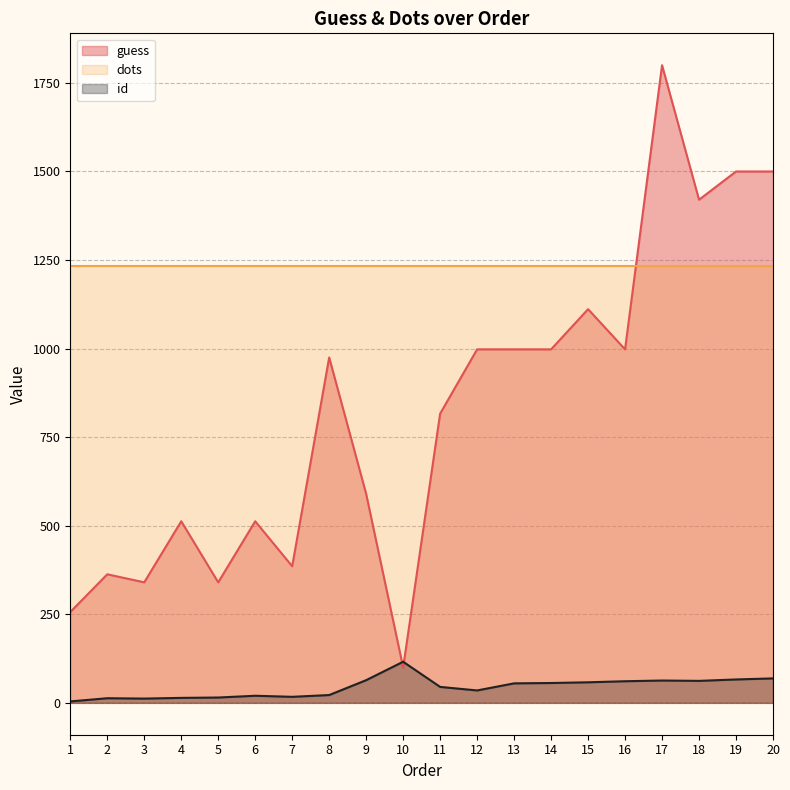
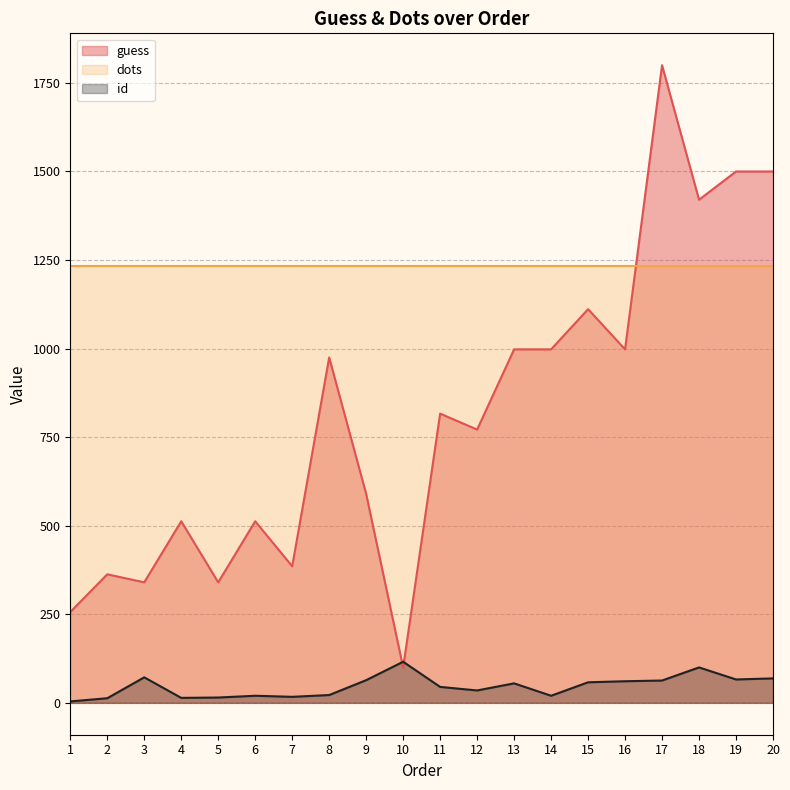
id, 3: 10 -> 70
guess, 12: 1000 -> 770
id, 14: 60 -> 20
id, 18: 60 -> 100
